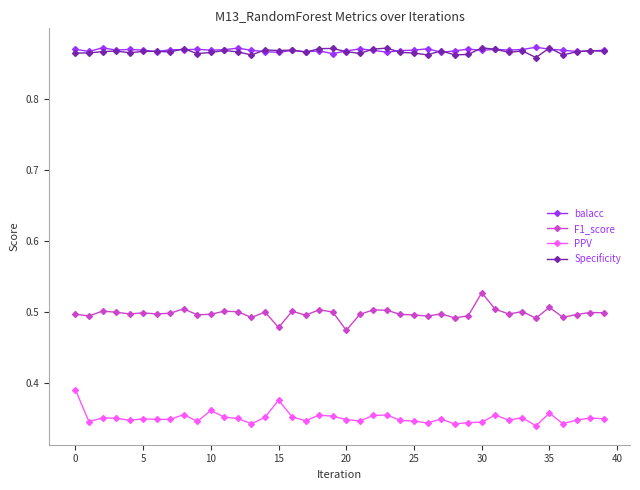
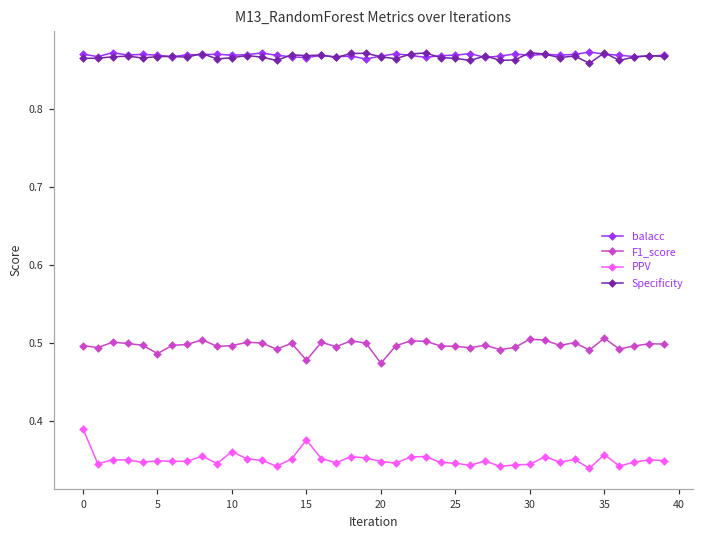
F1_score, 5: 0.50 -> 0.49
F1_score, 30: 0.53 -> 0.50
